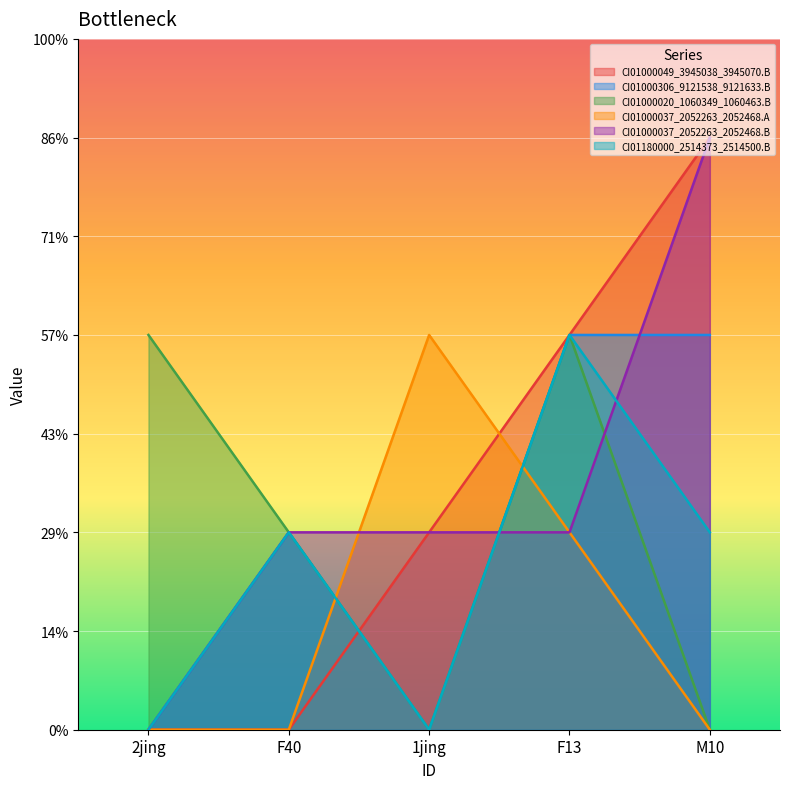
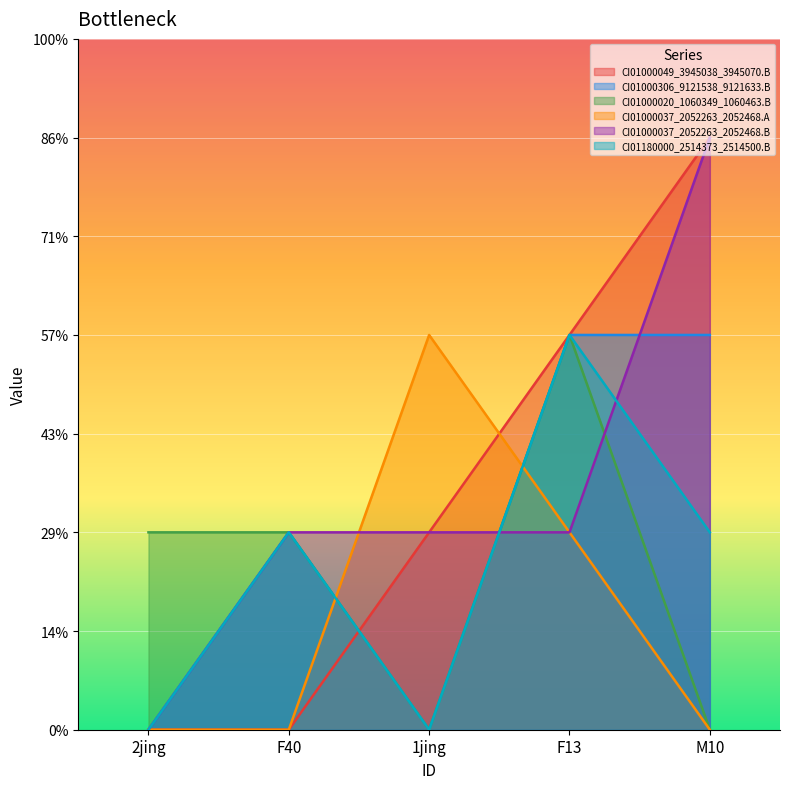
CI01000020_1060349_1060463.B, 2jing: 57% -> 29%
